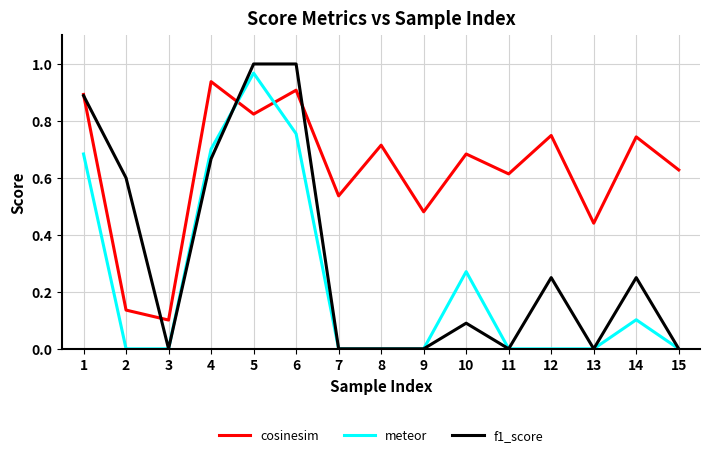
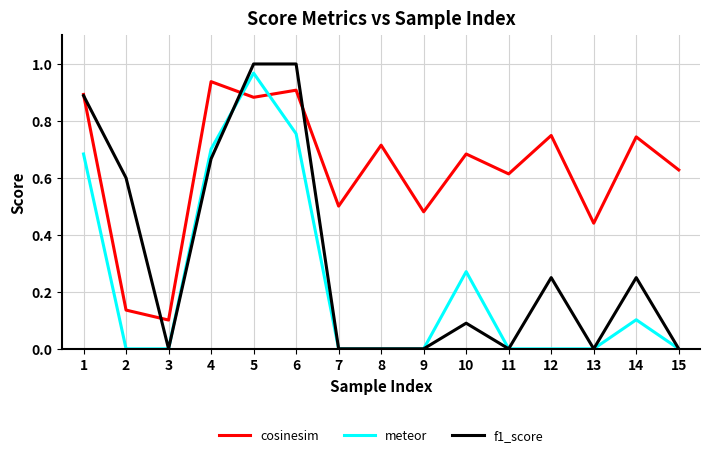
cosinesim, 5: 0.82 -> 0.88
cosinesim, 7: 0.54 -> 0.50
